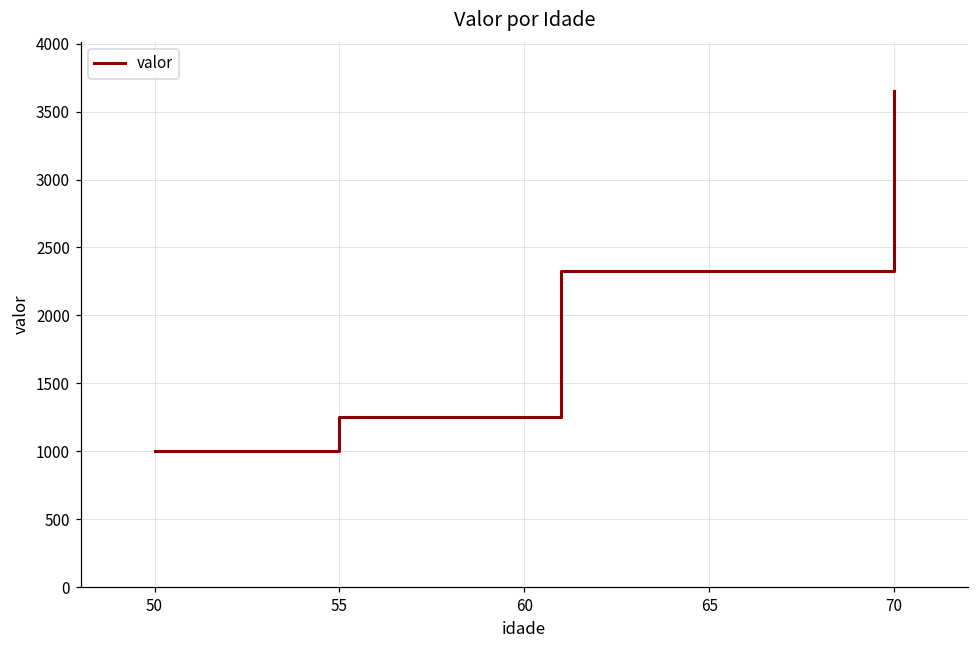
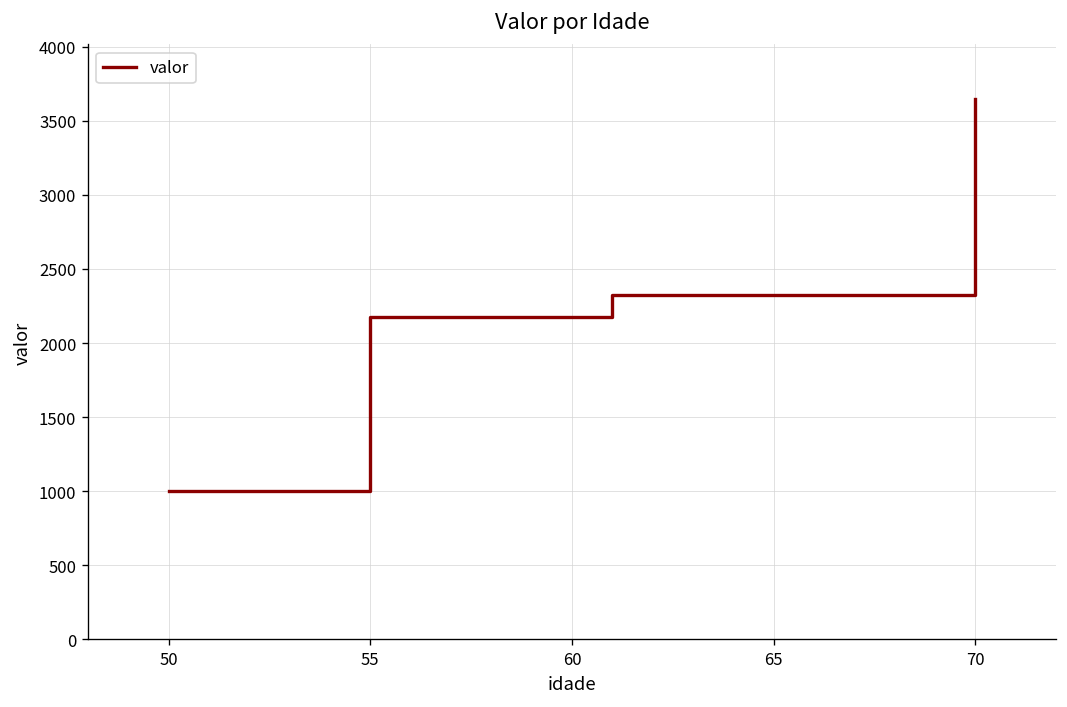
55: 1250 -> 2180
